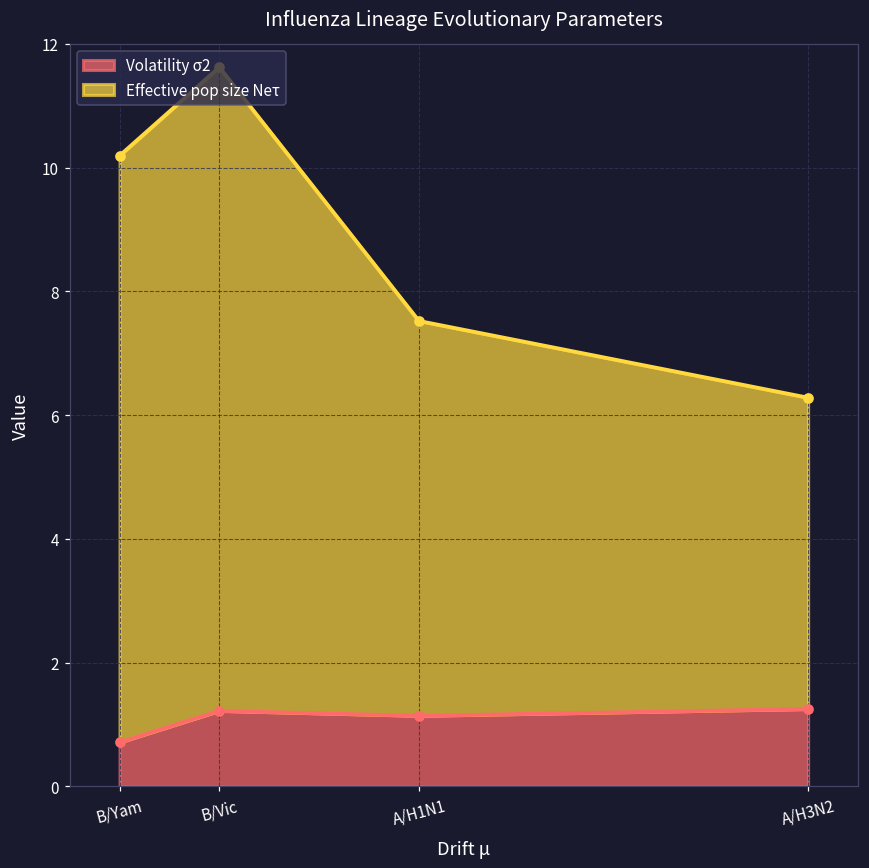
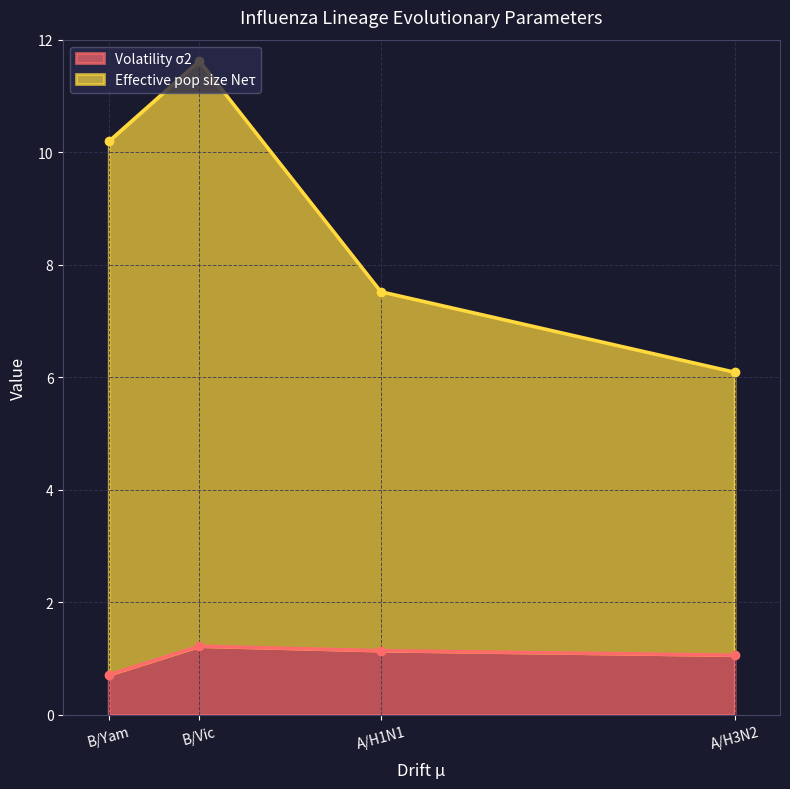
Volatility σ2, A/H3N2: 1.3 -> 1.1
